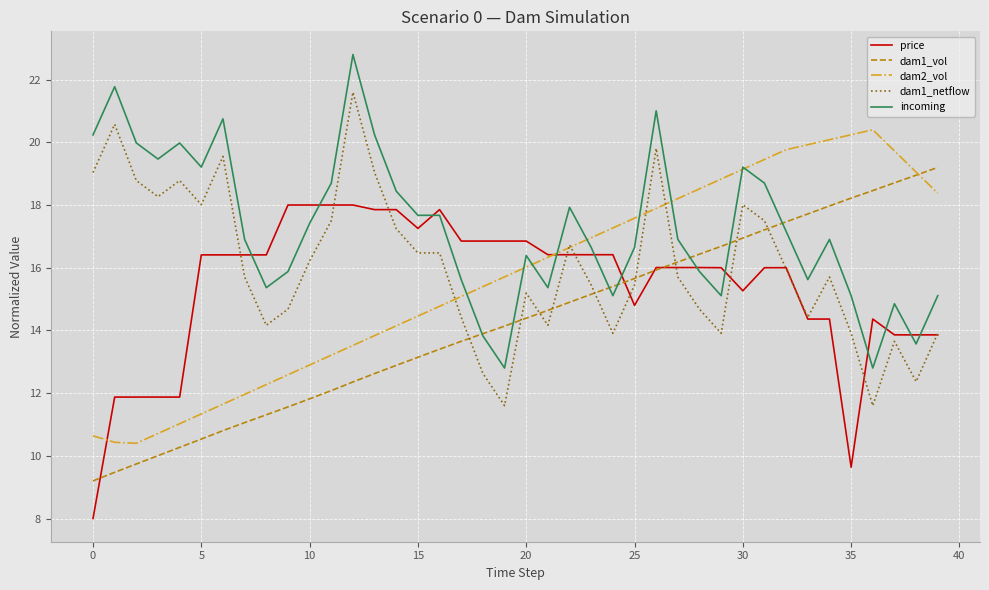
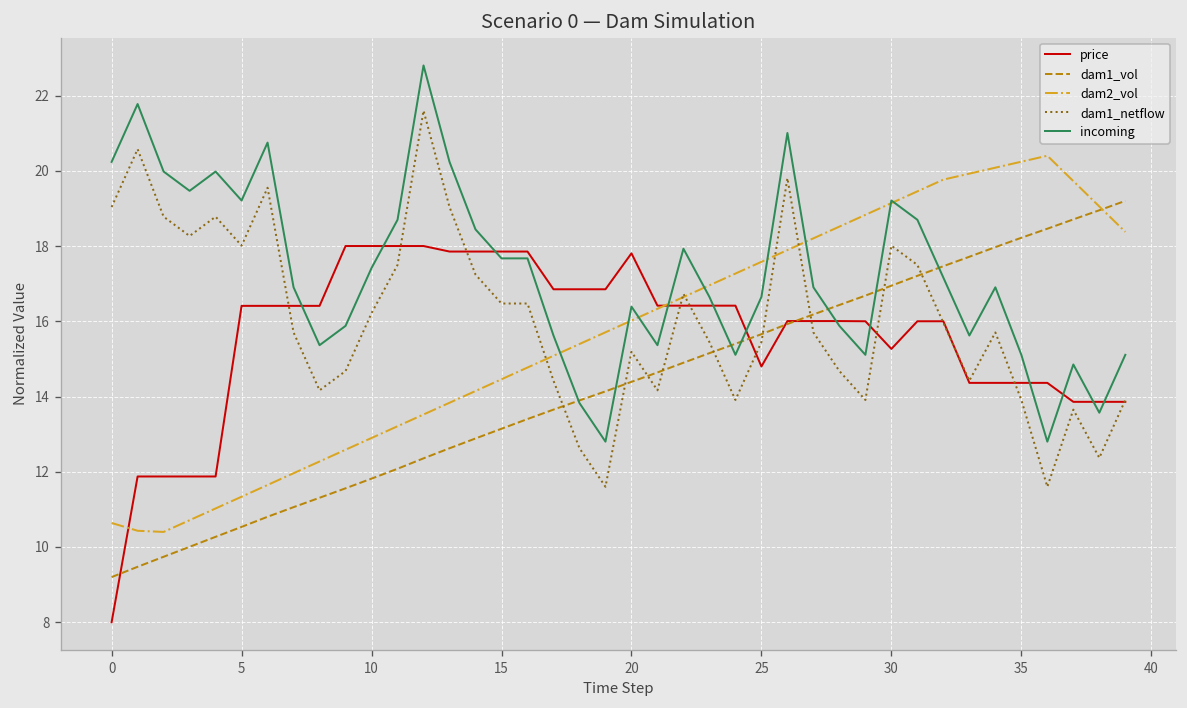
price, 15: 17.3 -> 17.9
price, 20: 16.9 -> 17.8
price, 35: 9.6 -> 14.4
